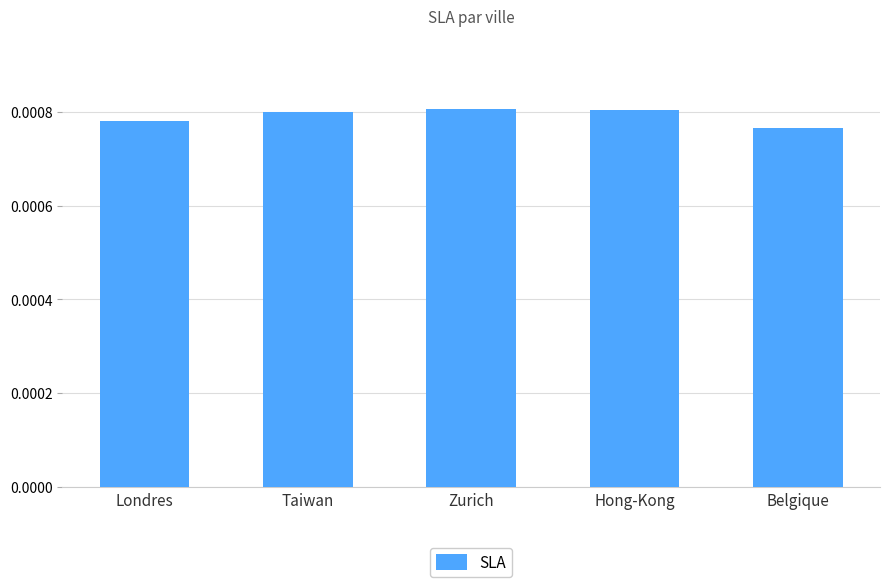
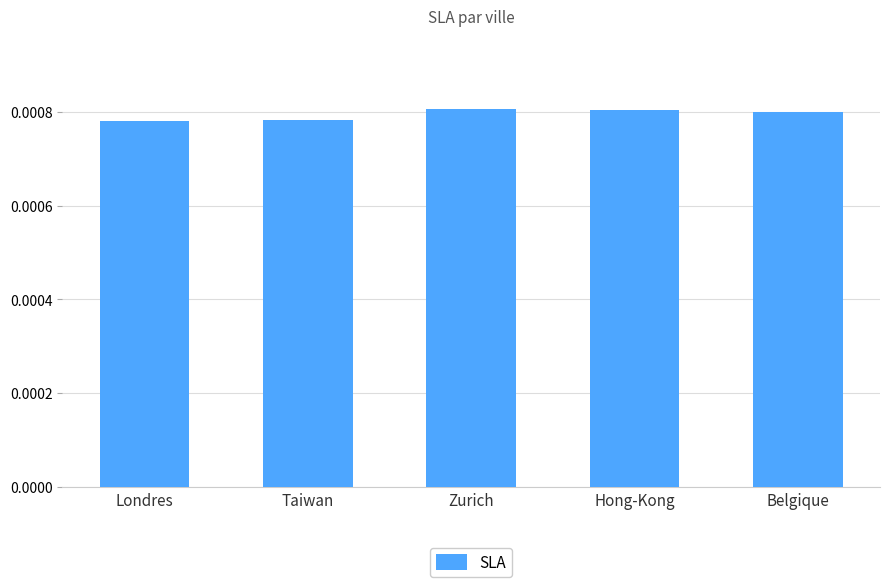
Taiwan: 0.00080 -> 0.00078
Belgique: 0.00077 -> 0.00080
